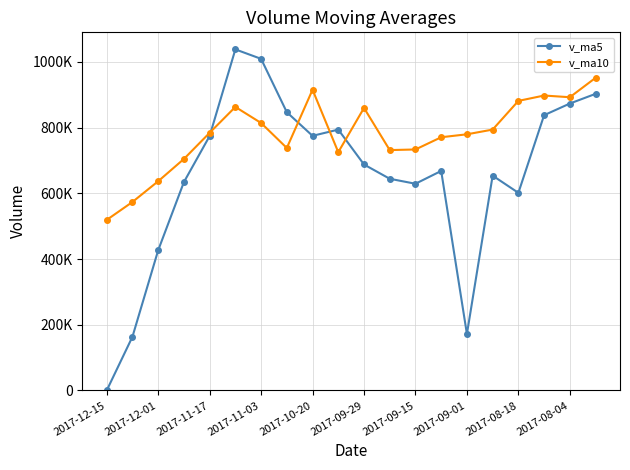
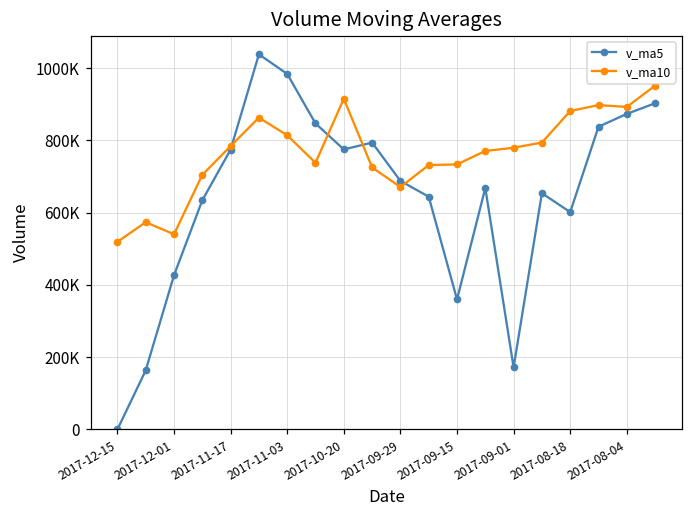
v_ma10, 2017-12-01: 640000 -> 540000
v_ma5, 2017-11-03: 1010000 -> 980000
v_ma10, 2017-09-29: 860000 -> 670000
v_ma5, 2017-09-15: 630000 -> 360000
